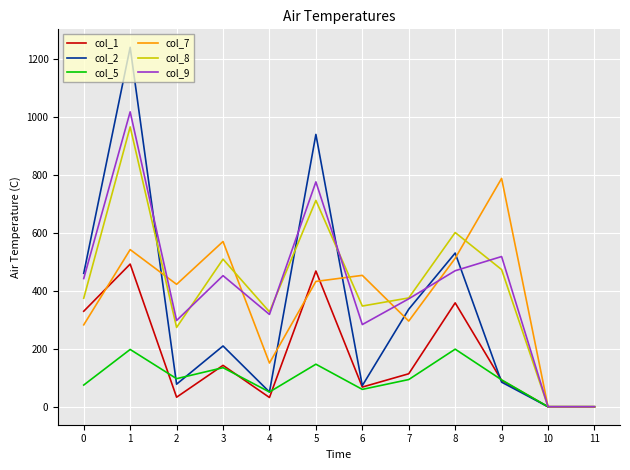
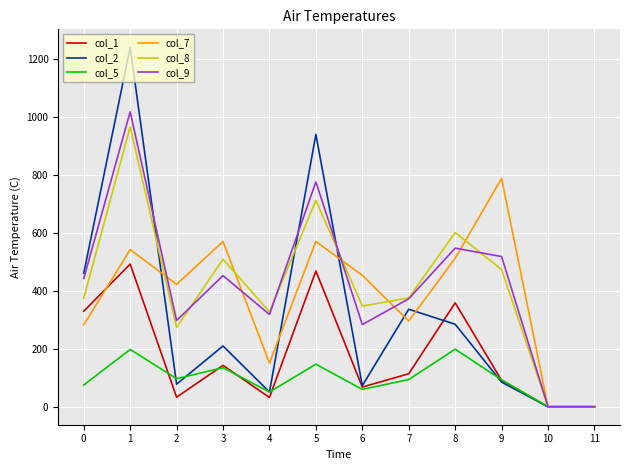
col_7, 5: 430 -> 570
col_2, 8: 530 -> 290
col_9, 8: 470 -> 550
